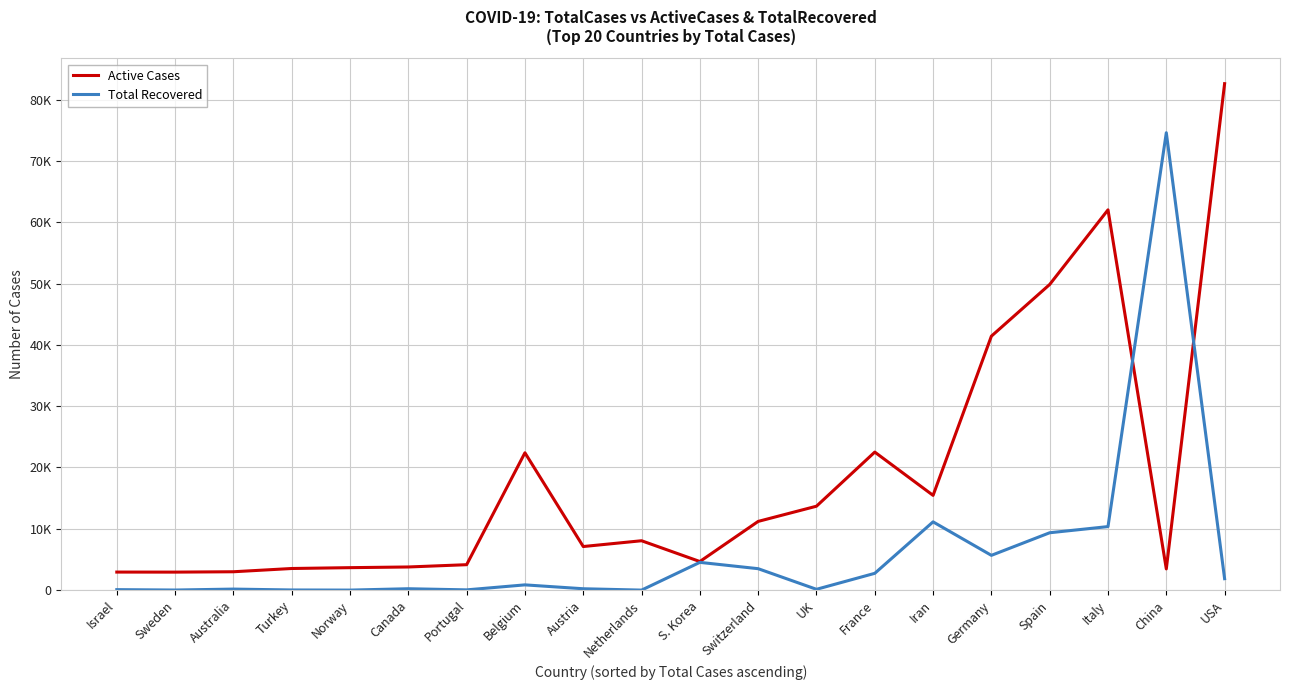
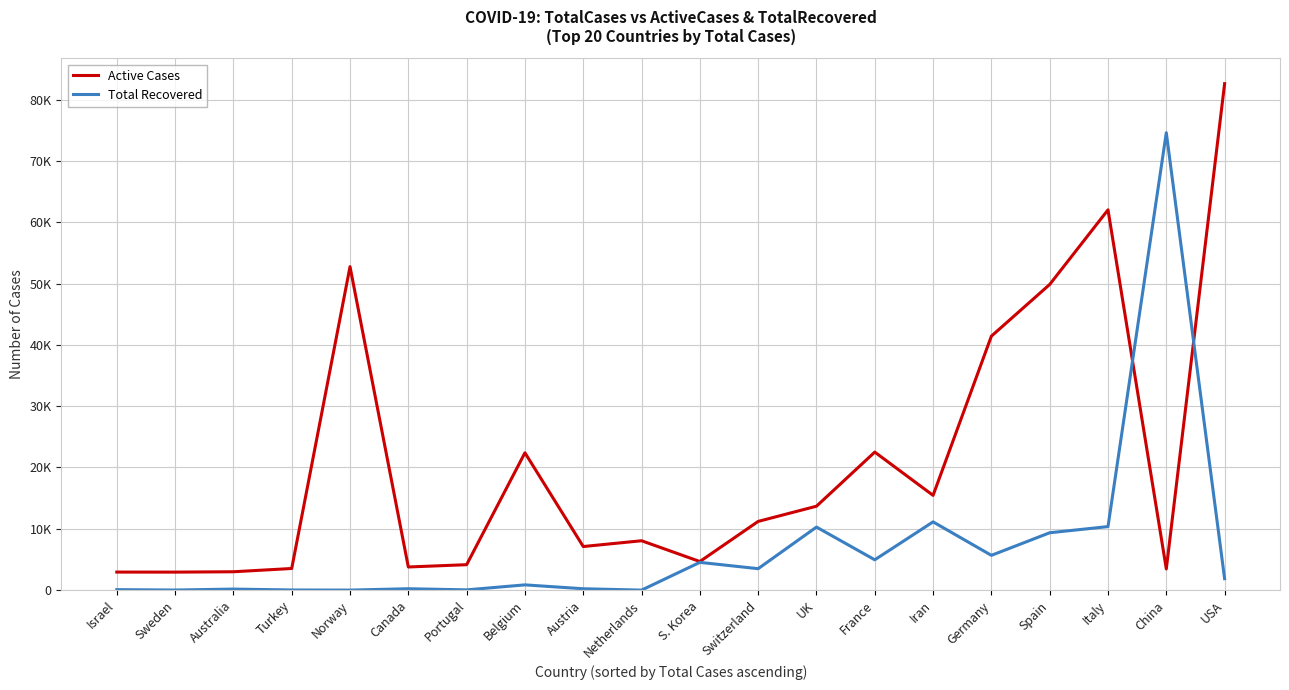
Active Cases, Norway: 4000 -> 53000
Total Recovered, UK: 0 -> 10000
Total Recovered, France: 3000 -> 5000
